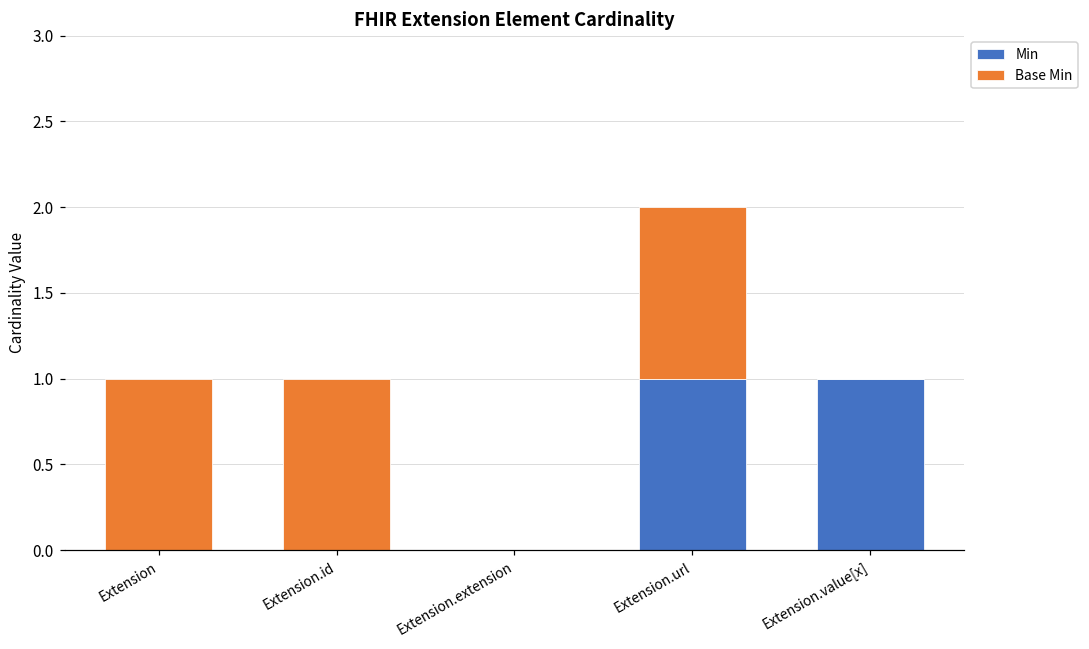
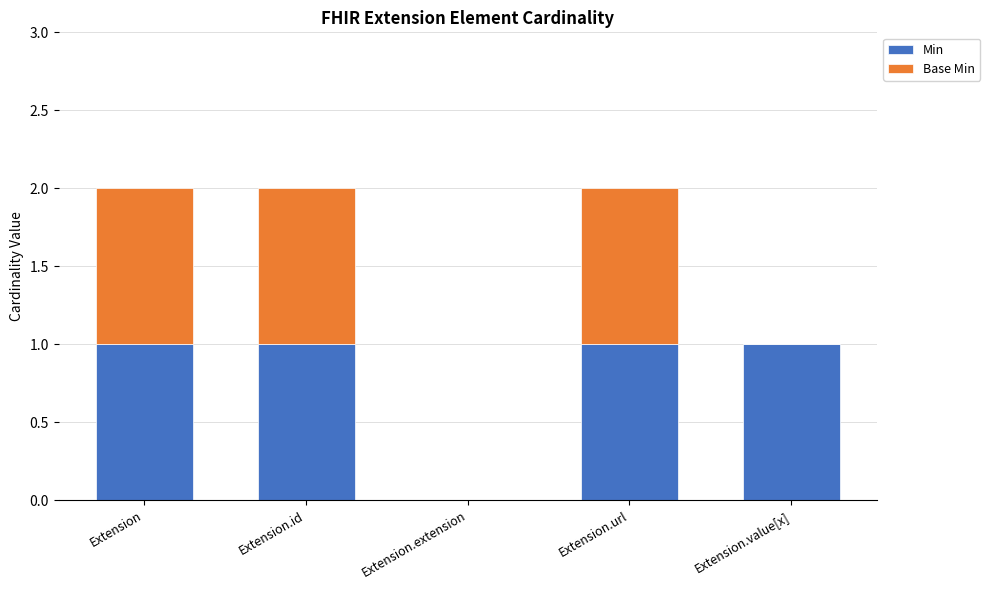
Min, Extension: 0 -> 1
Min, Extension.id: 0 -> 1
